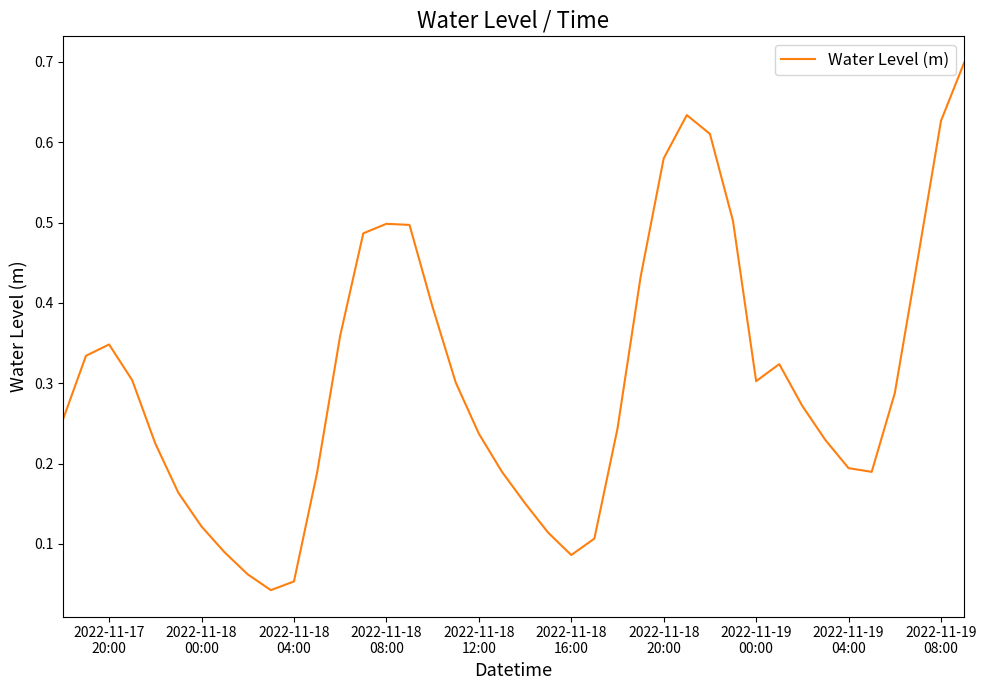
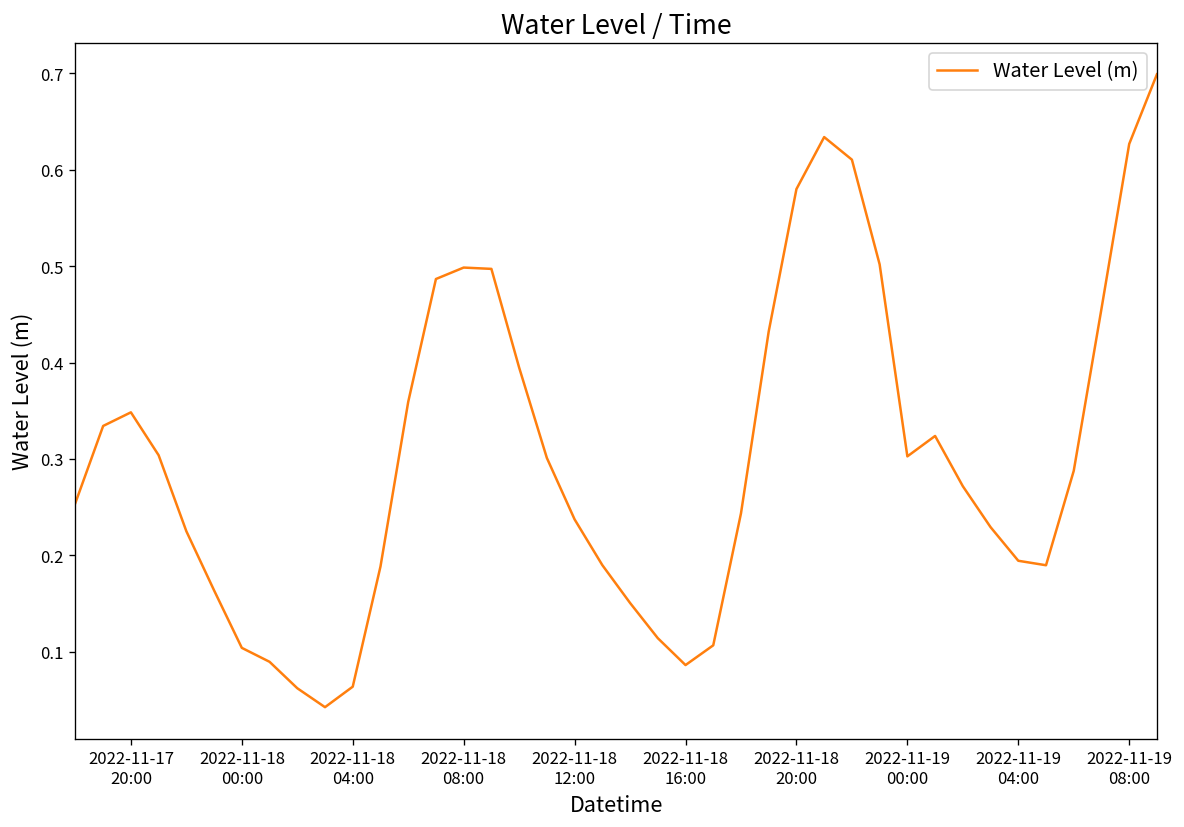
2022-11-18 00:00: 0.12 -> 0.10
2022-11-18 04:00: 0.05 -> 0.06
